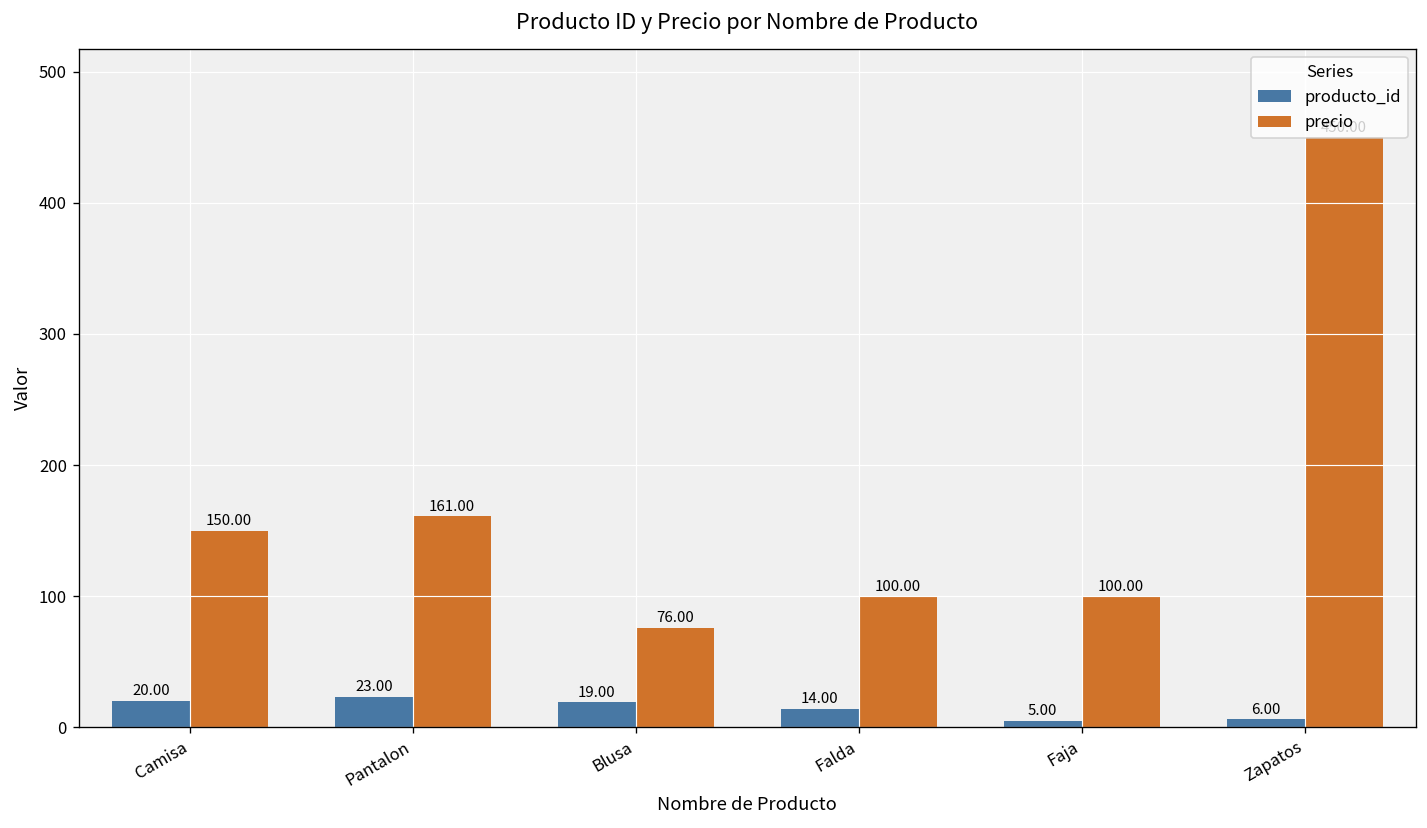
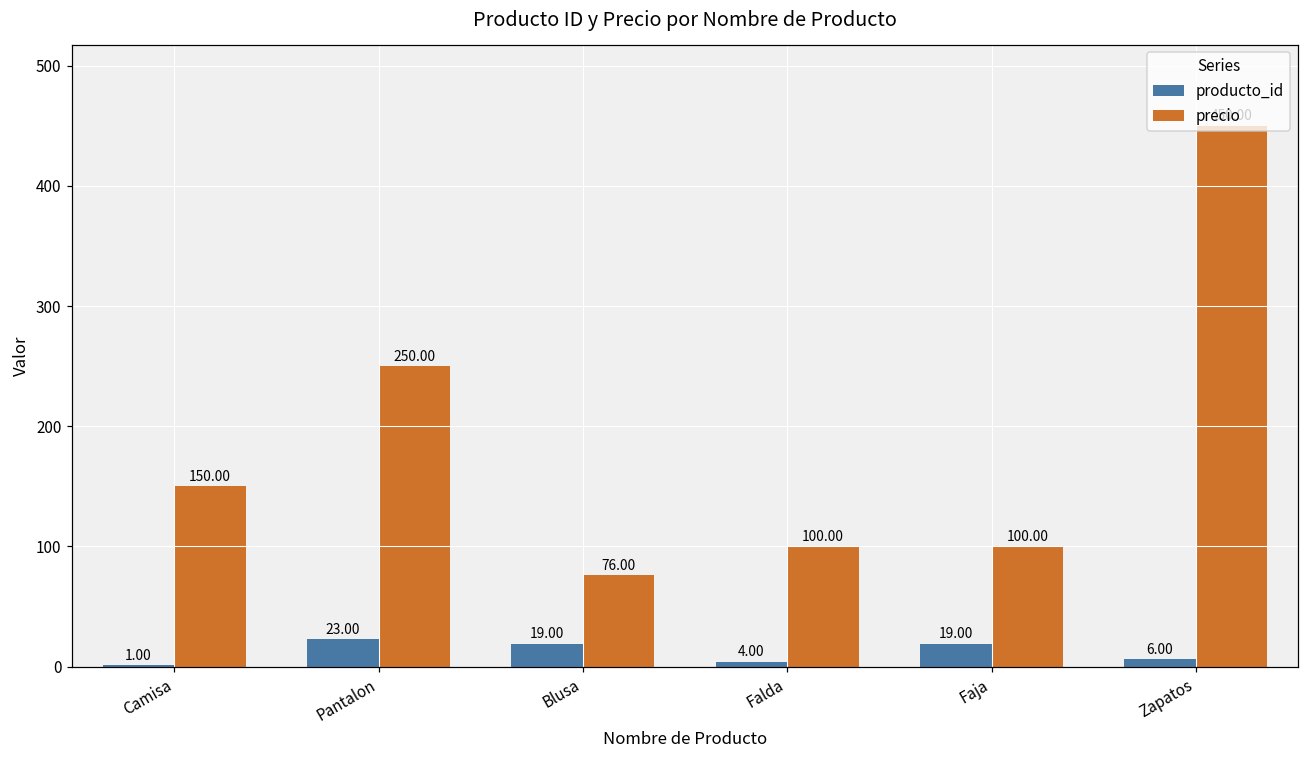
producto_id, Camisa: 20.00 -> 1.00
precio, Pantalon: 161.00 -> 250.00
producto_id, Falda: 14.00 -> 4.00
producto_id, Faja: 5.00 -> 19.00
